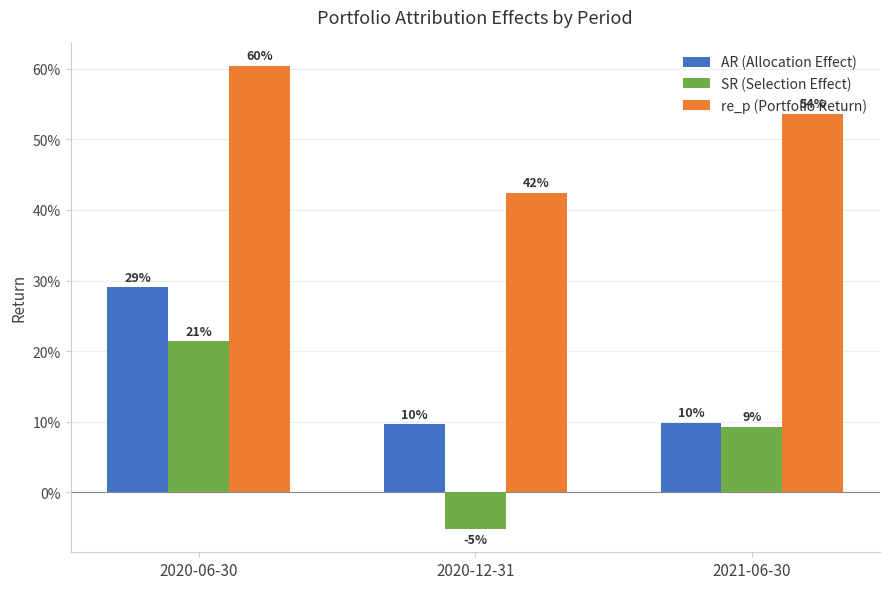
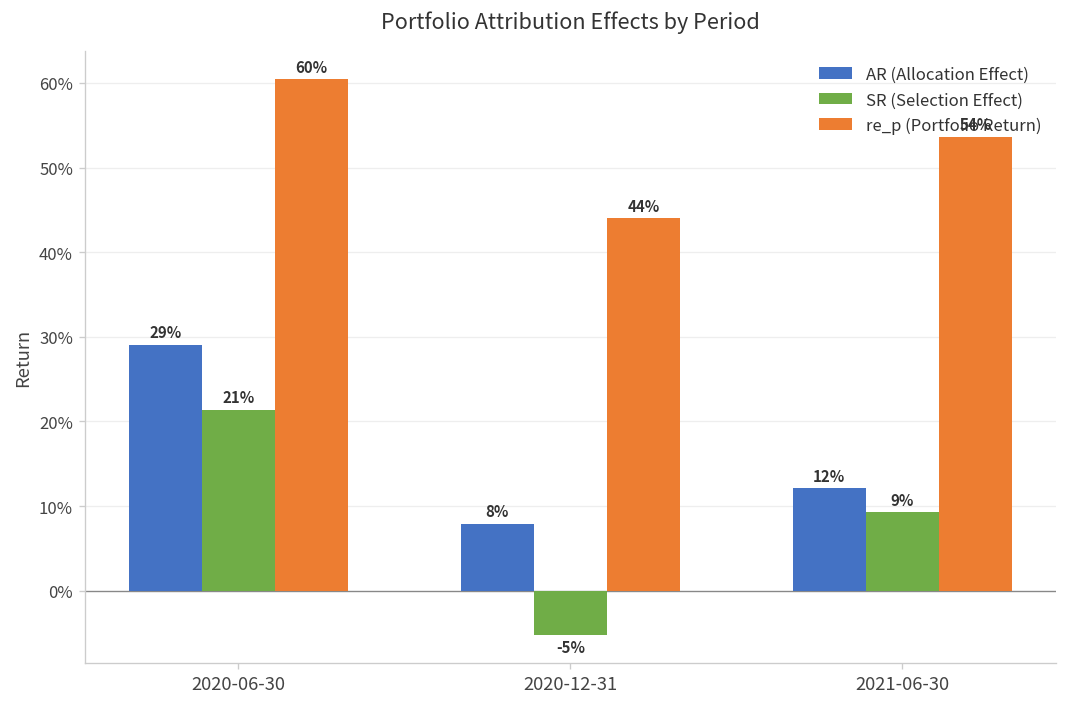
AR (Allocation Effect), 2020-12-31: 10% -> 8%
re_p (Portfolio Return), 2020-12-31: 42% -> 44%
AR (Allocation Effect), 2021-06-30: 10% -> 12%
